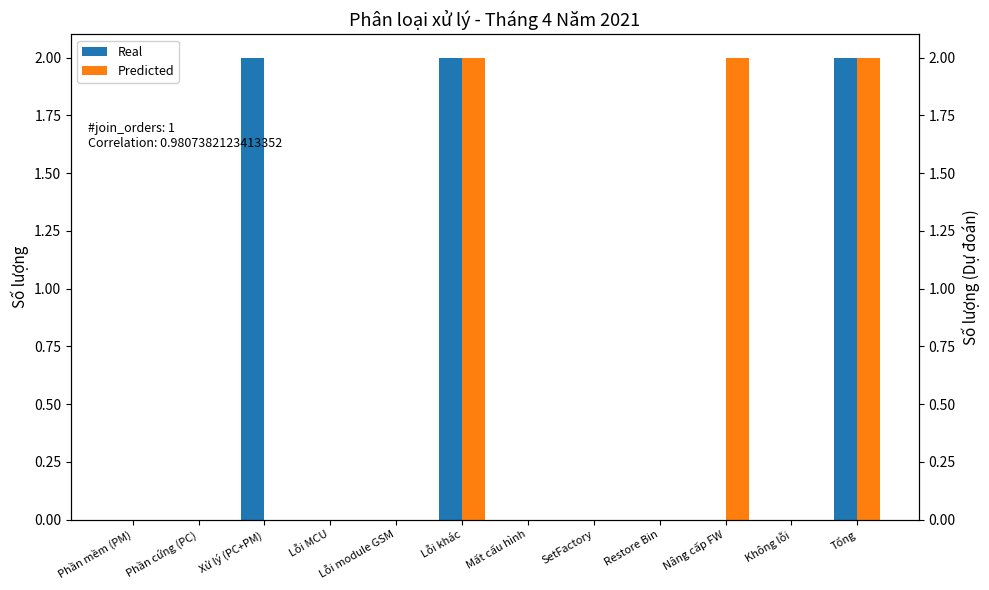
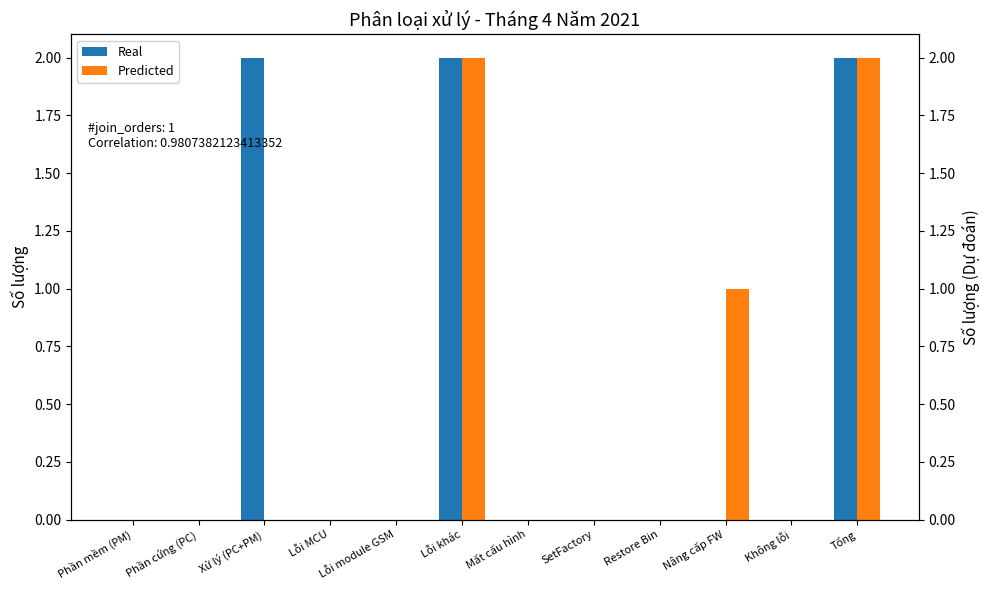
Predicted, Nâng cấp FW: 2 -> 1
